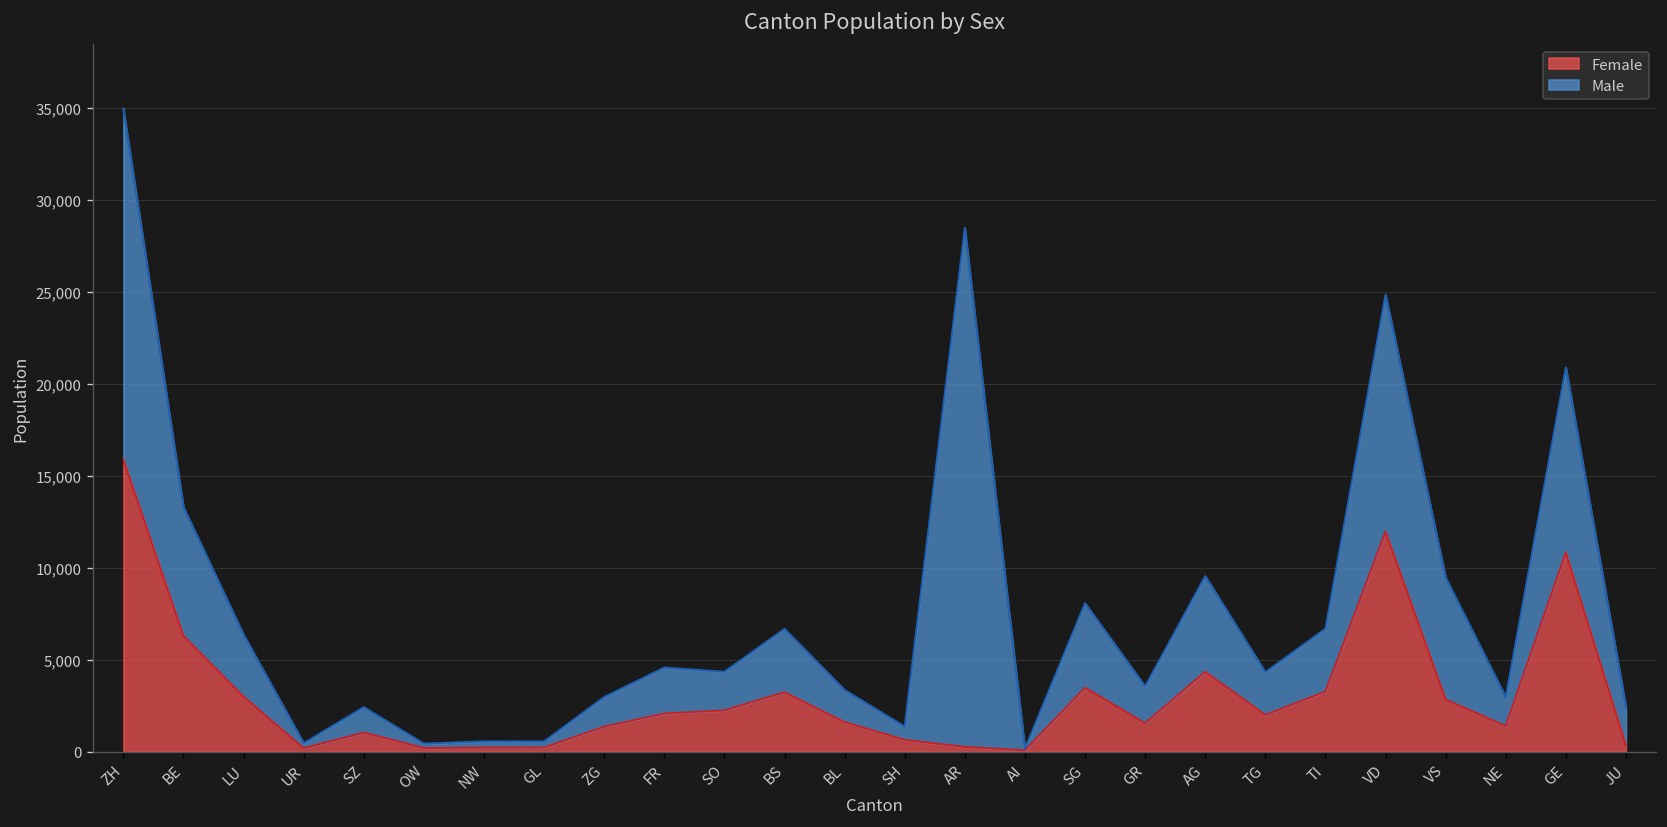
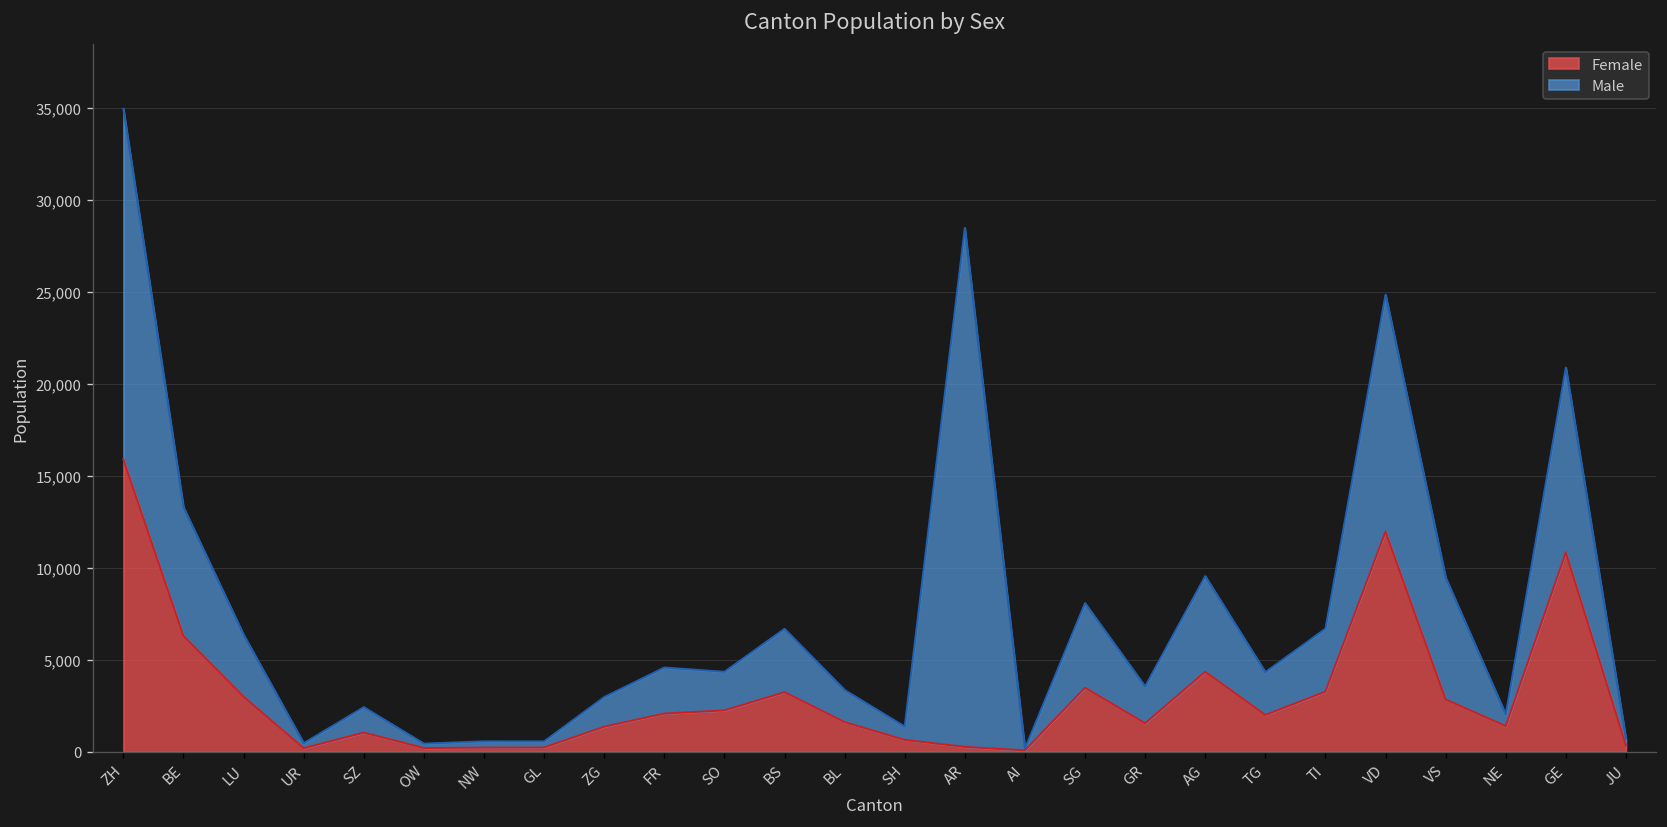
Male, NE: 1,600 -> 600
Male, JU: 2,100 -> 400
